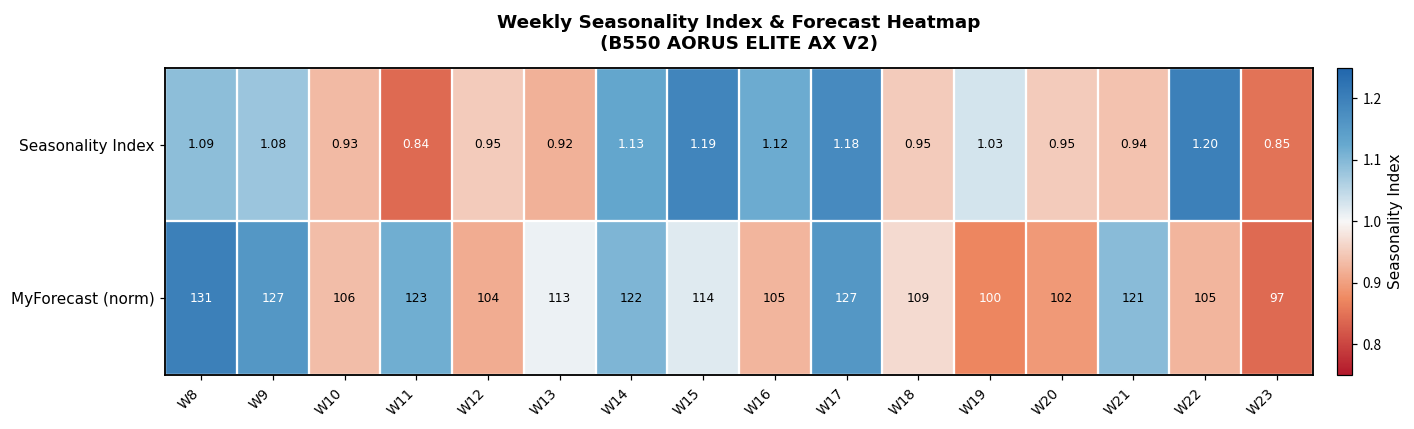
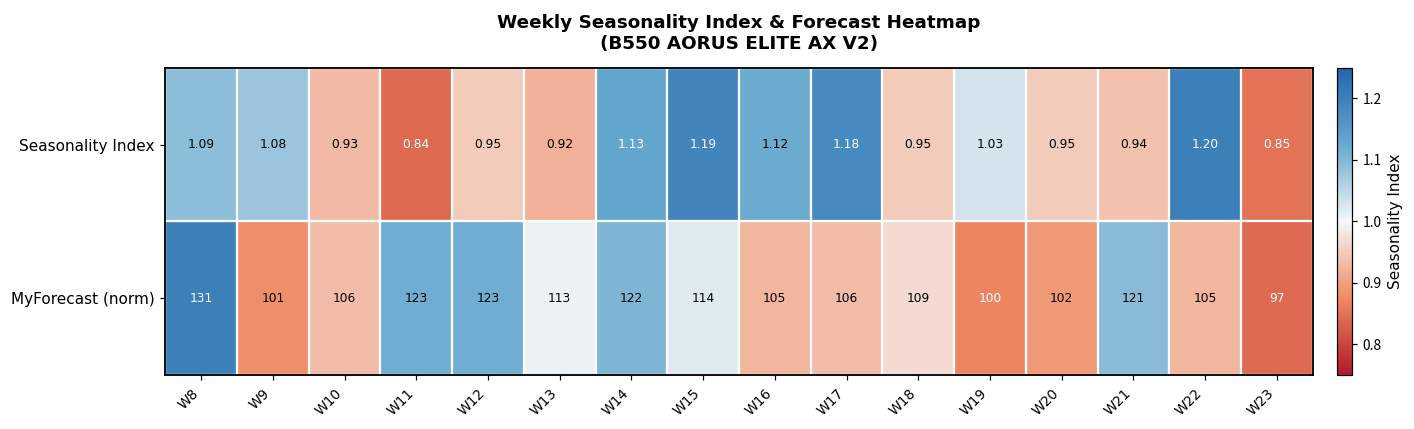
MyForecast (norm), W9: 127 -> 101
MyForecast (norm), W12: 104 -> 123
MyForecast (norm), W17: 127 -> 106
